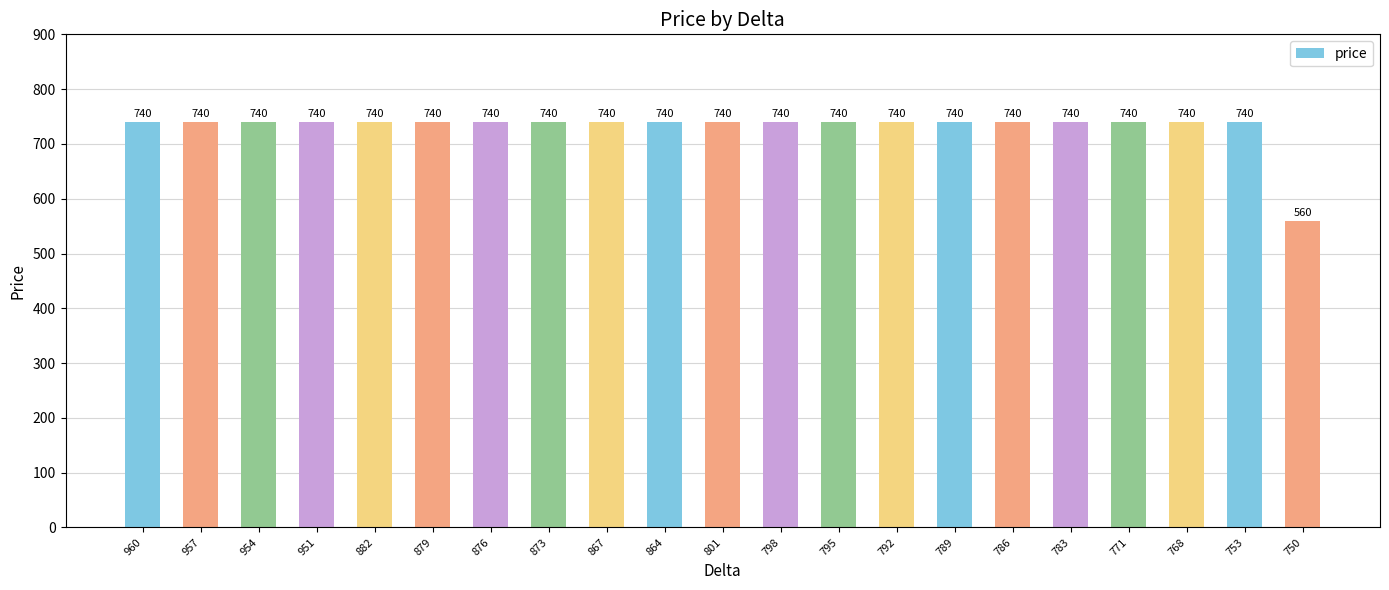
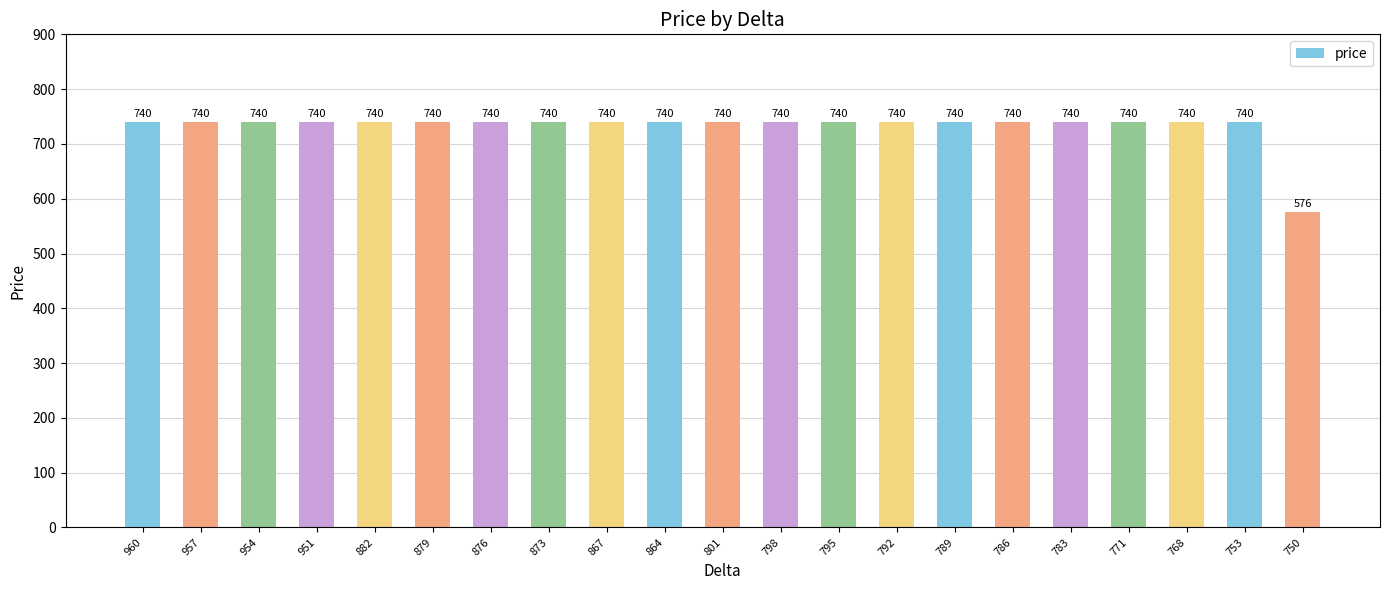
750: 560 -> 576
